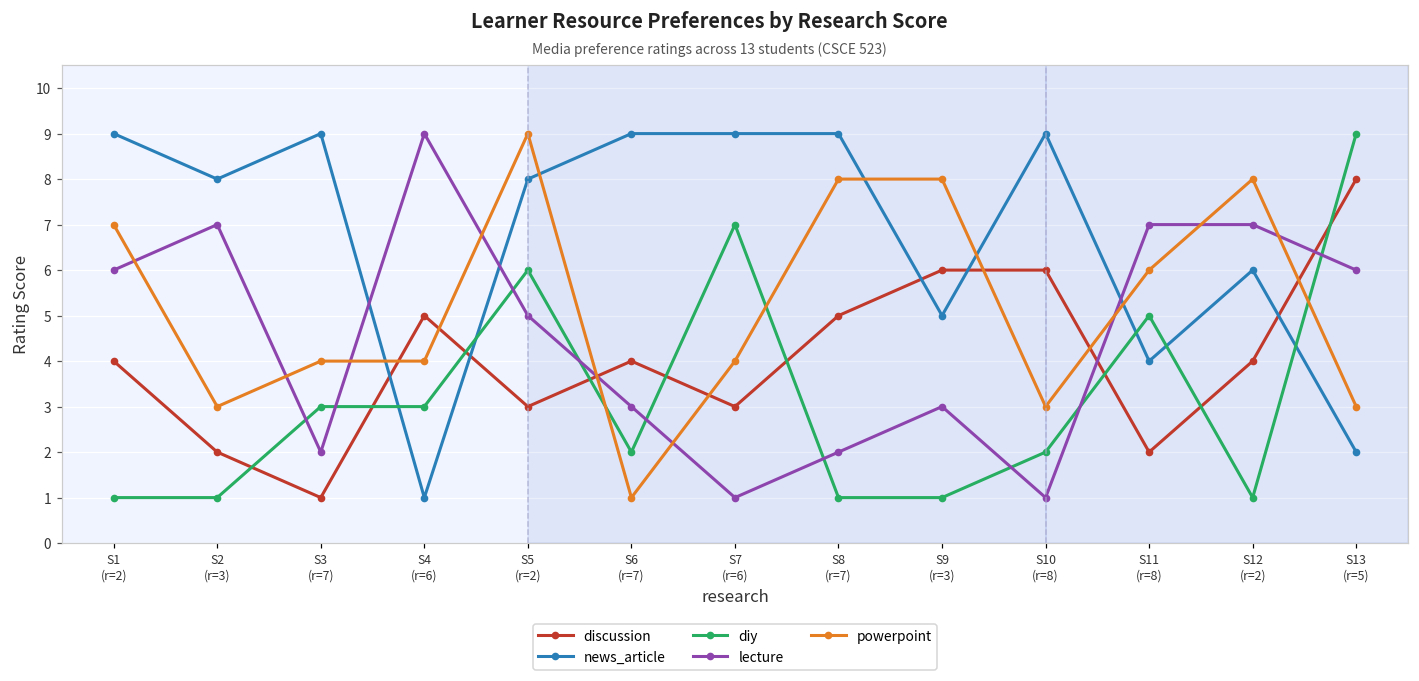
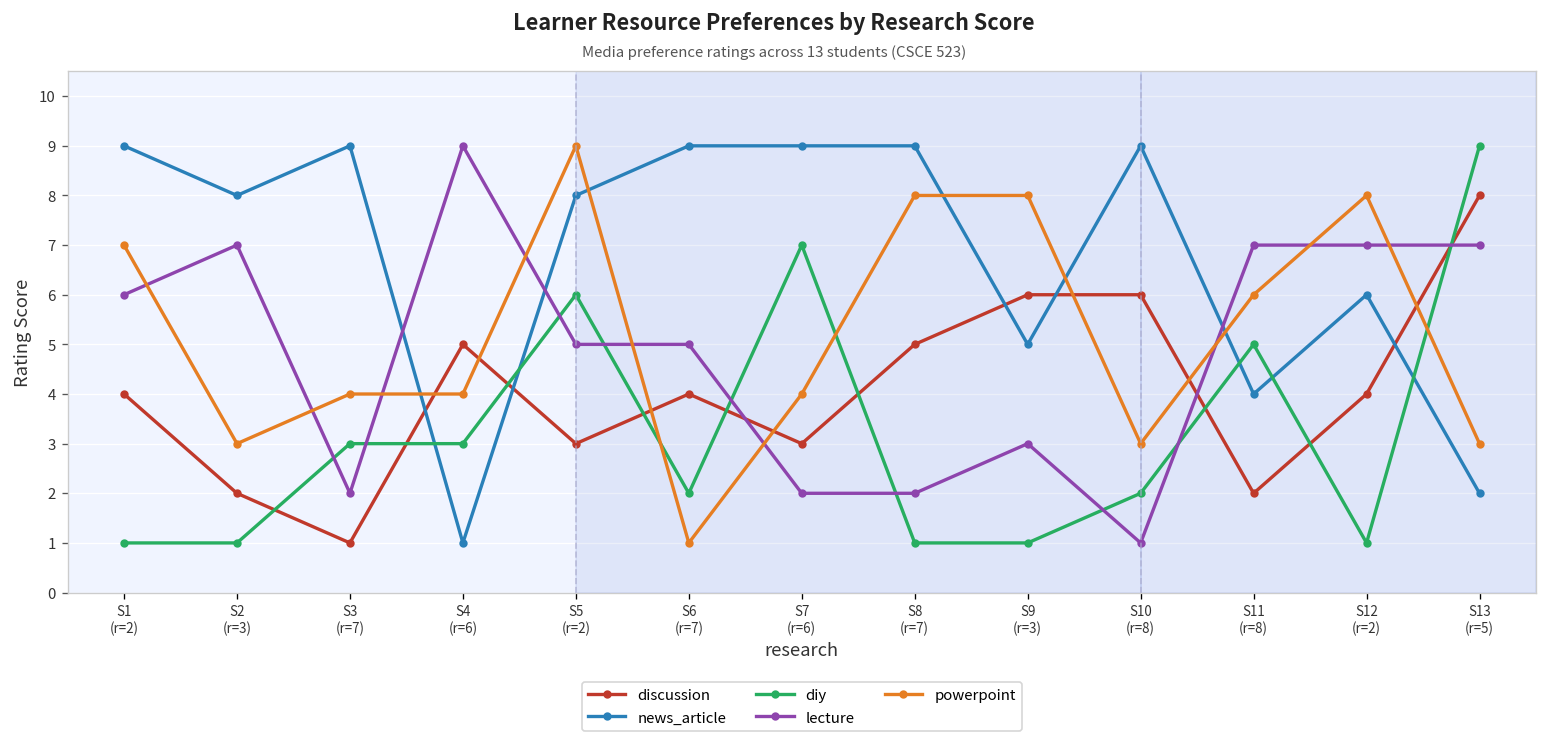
lecture, S6 (r=7): 3 -> 5
lecture, S7 (r=6): 1 -> 2
lecture, S13 (r=5): 6 -> 7
